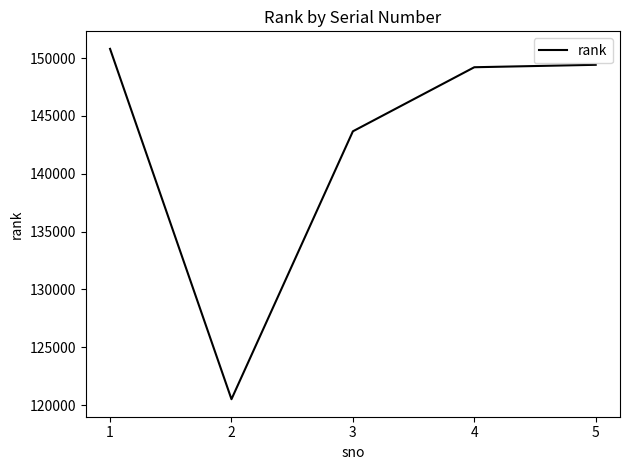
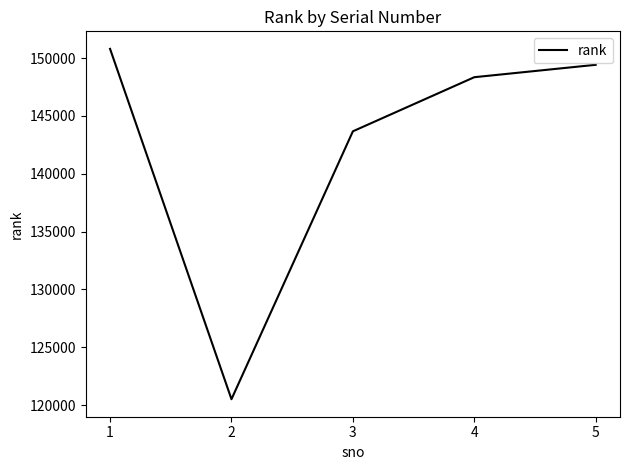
4: 149200 -> 148300
